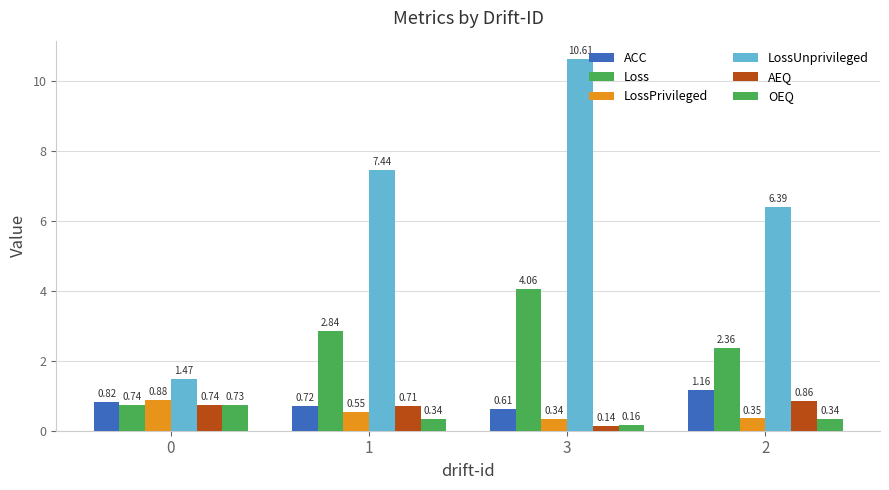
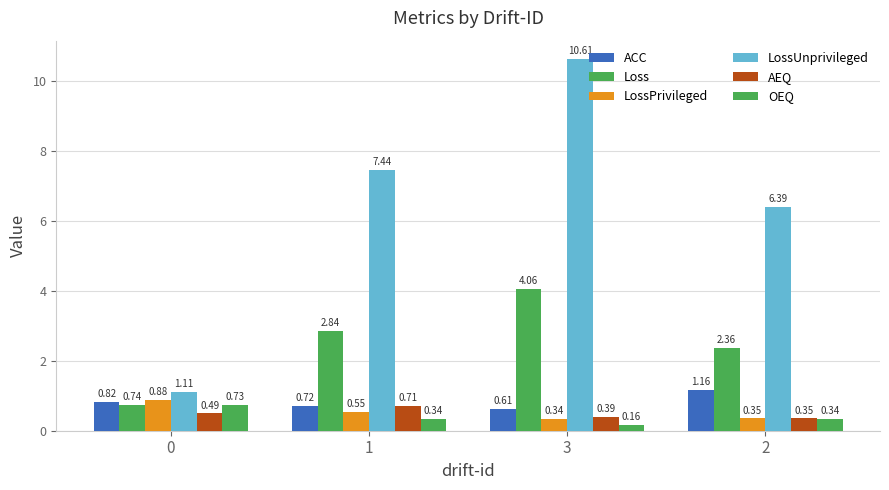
LossUnprivileged, 0: 1.47 -> 1.11
AEQ, 0: 0.74 -> 0.49
AEQ, 3: 0.14 -> 0.39
AEQ, 2: 0.86 -> 0.35
